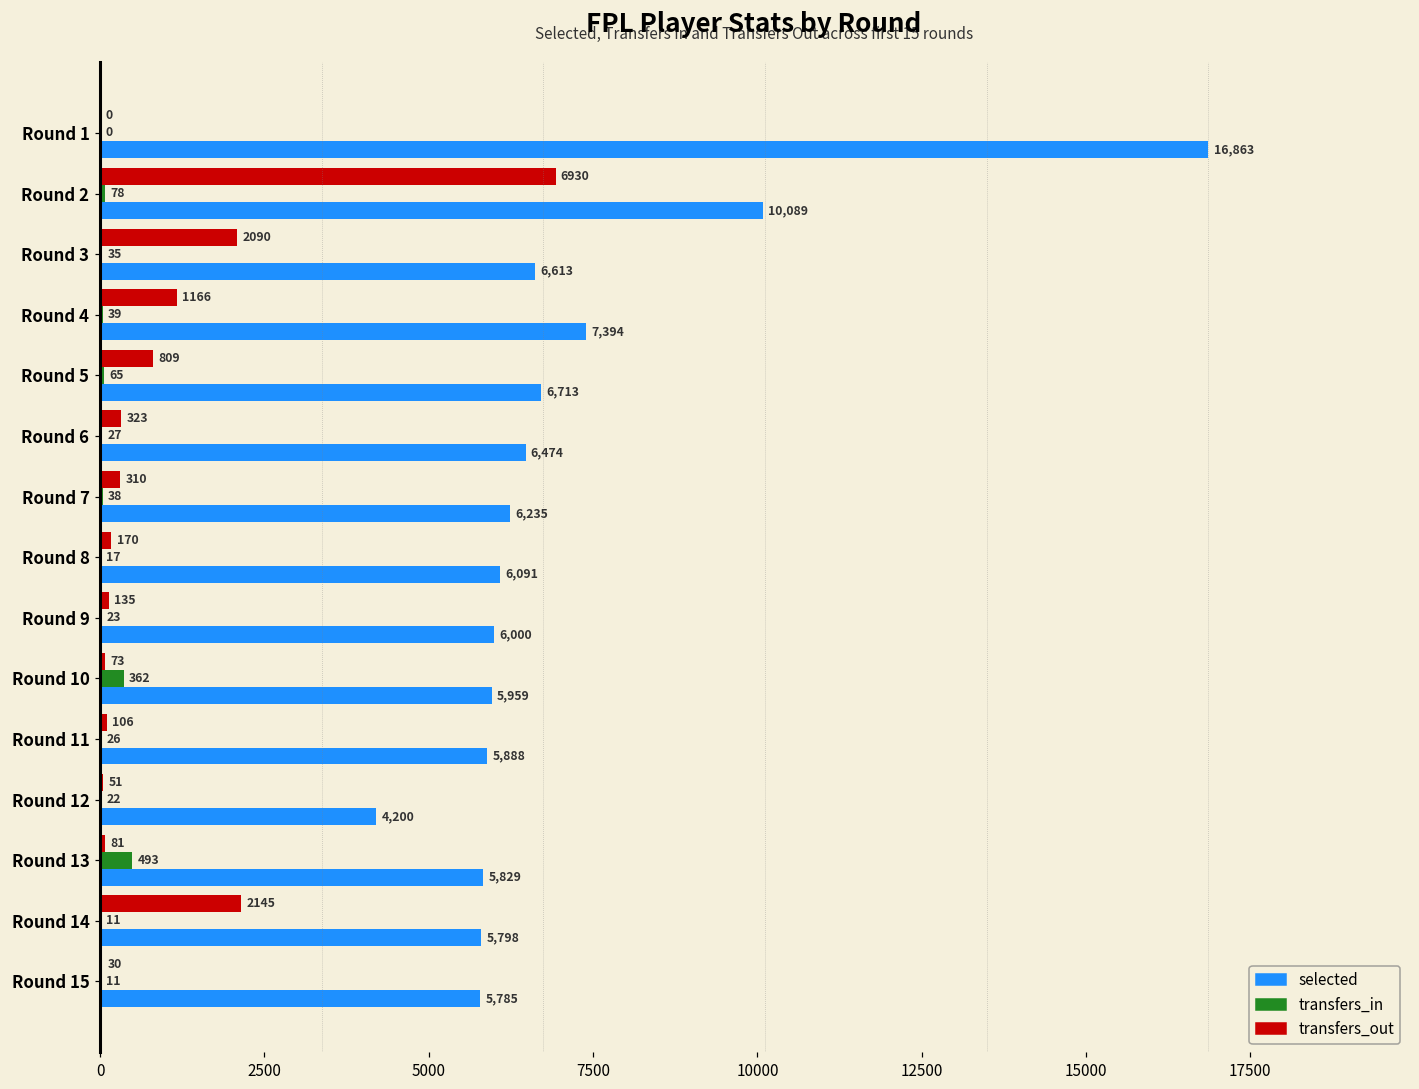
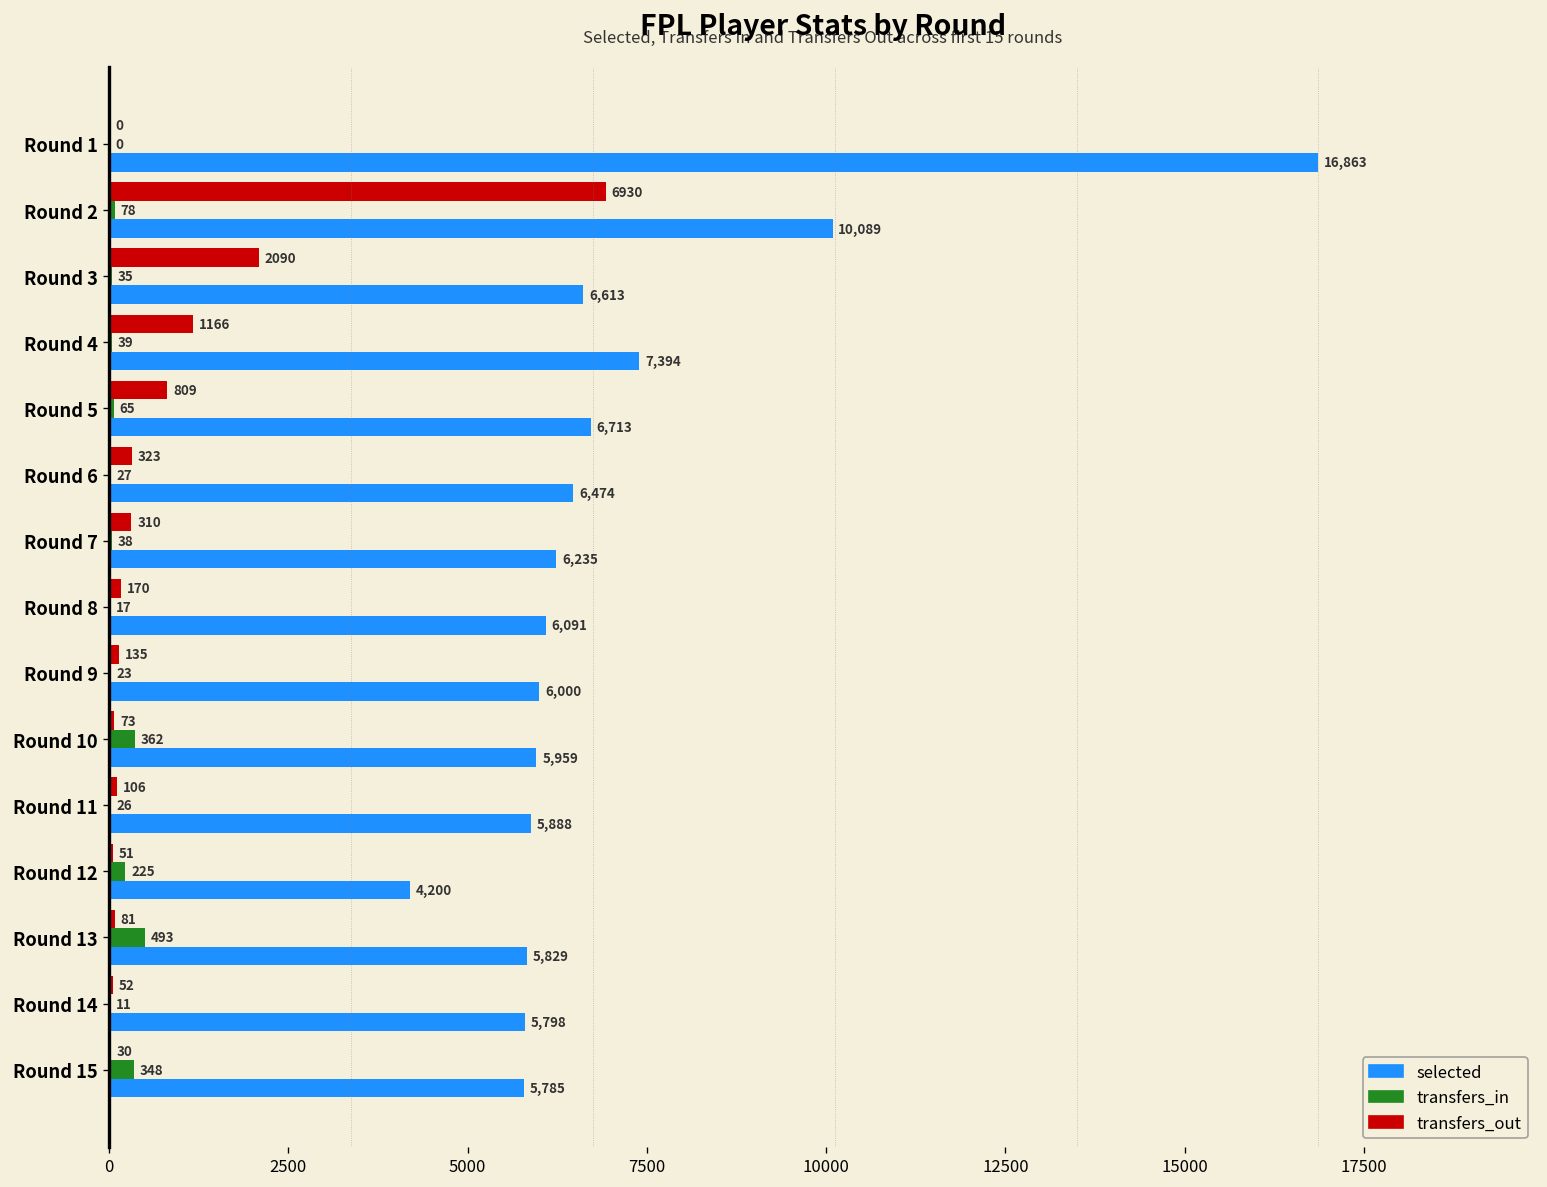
transfers_in, Round 12: 22 -> 225
transfers_out, Round 14: 2145 -> 52
transfers_in, Round 15: 11 -> 348
